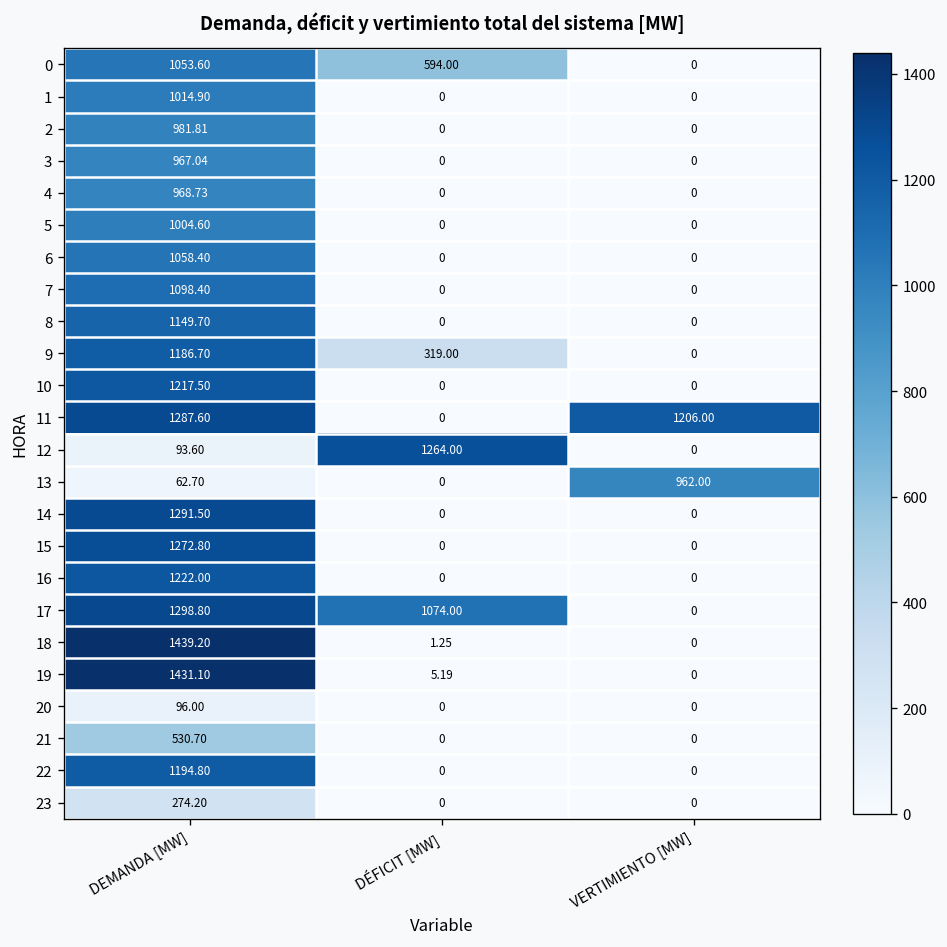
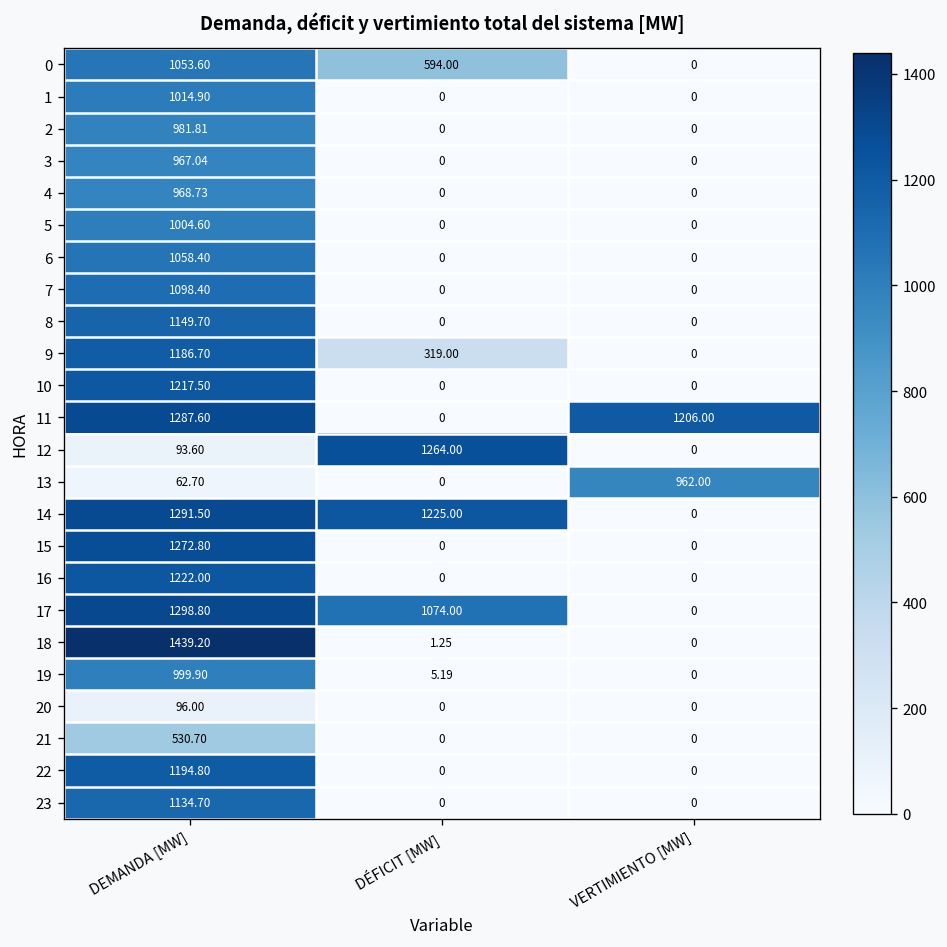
14, DÉFICIT [MW]: 0 -> 1225.00
19, DEMANDA [MW]: 1431.10 -> 999.90
23, DEMANDA [MW]: 274.20 -> 1134.70
